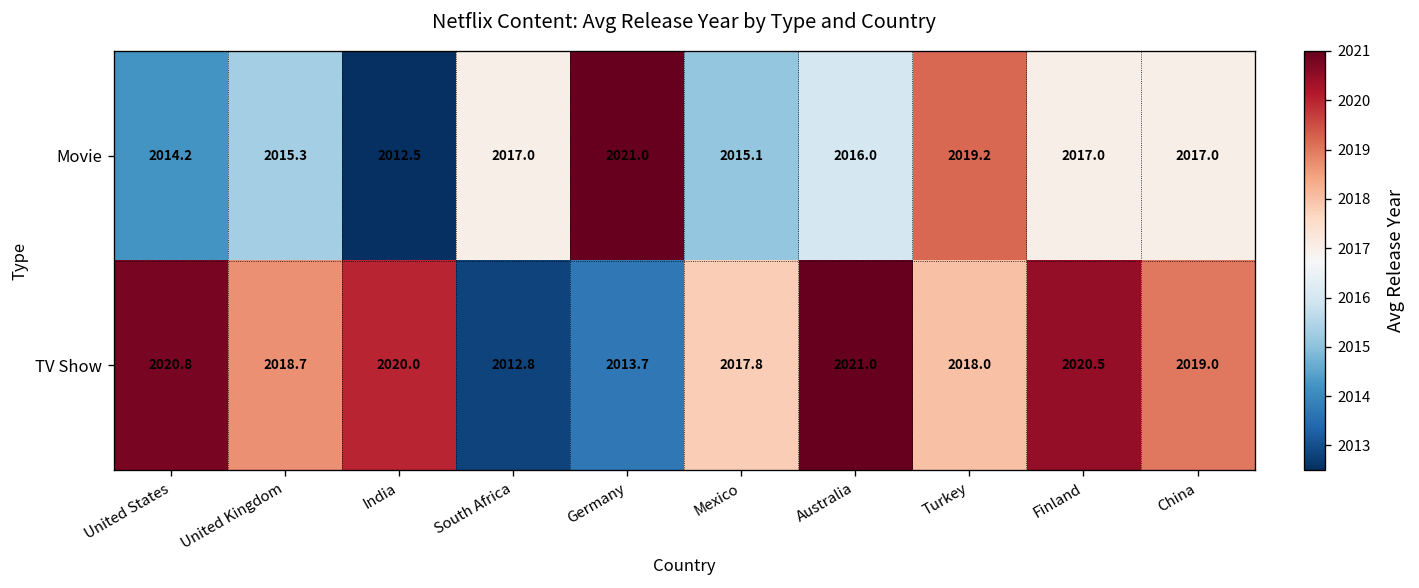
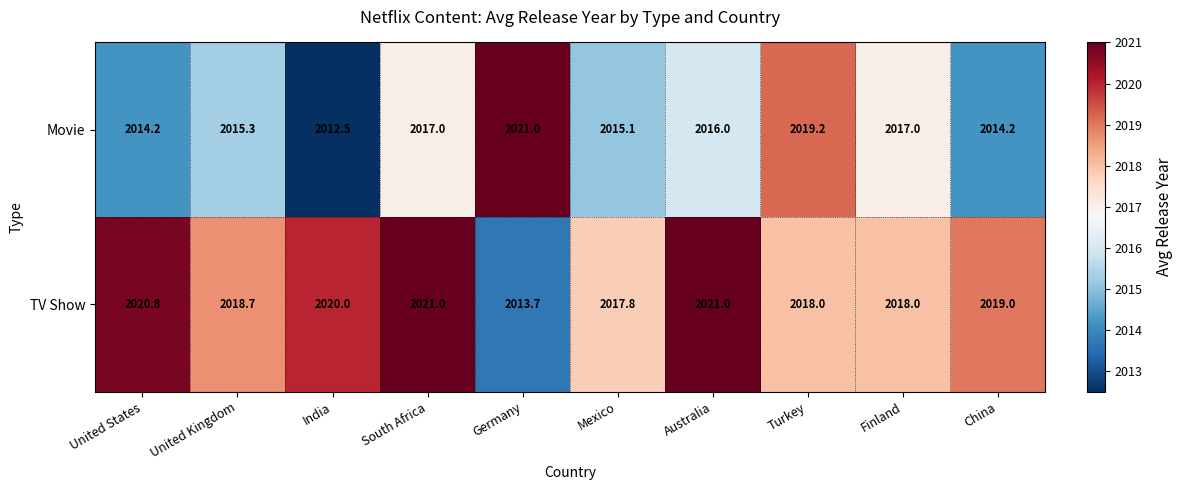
Movie, China: 2017.0 -> 2014.2
TV Show, South Africa: 2012.8 -> 2021.0
TV Show, Finland: 2020.5 -> 2018.0
